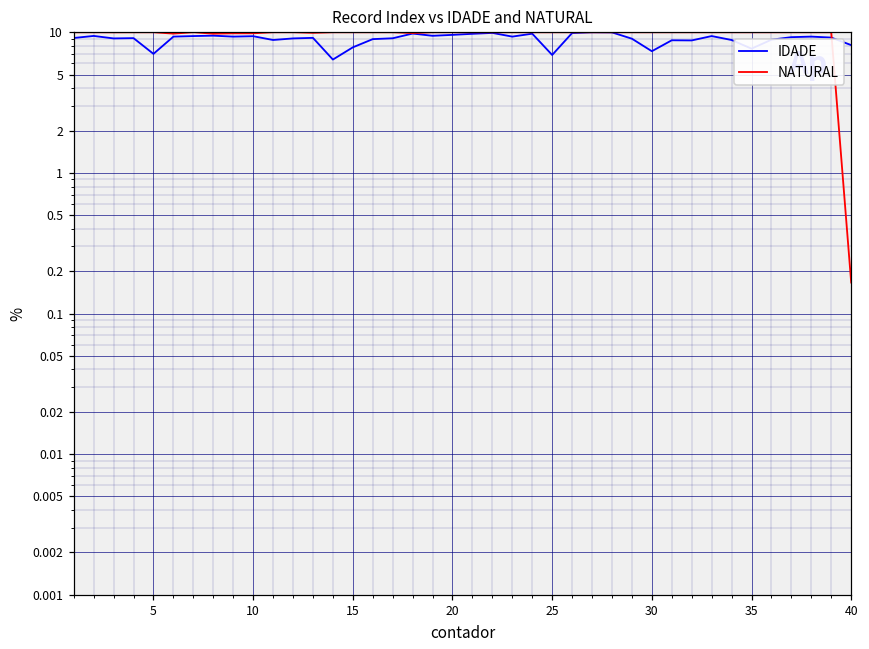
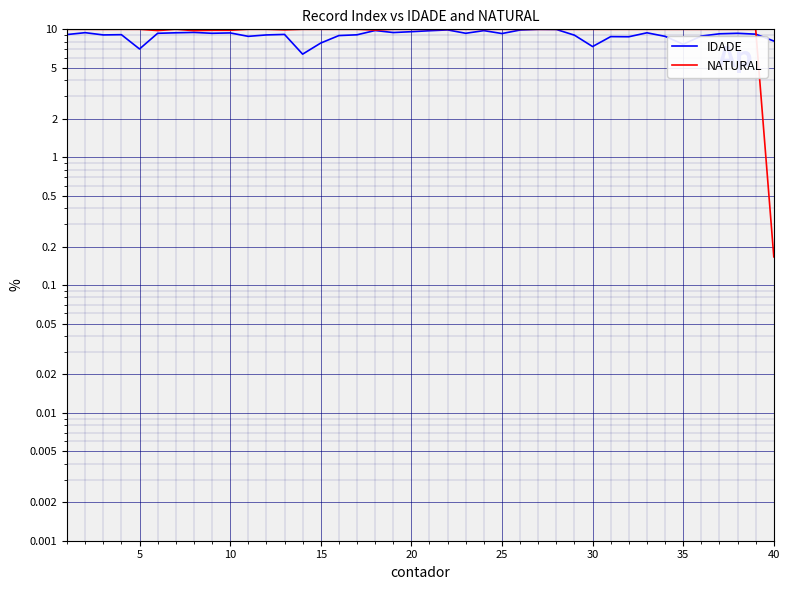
IDADE, 25: 7 -> 9
